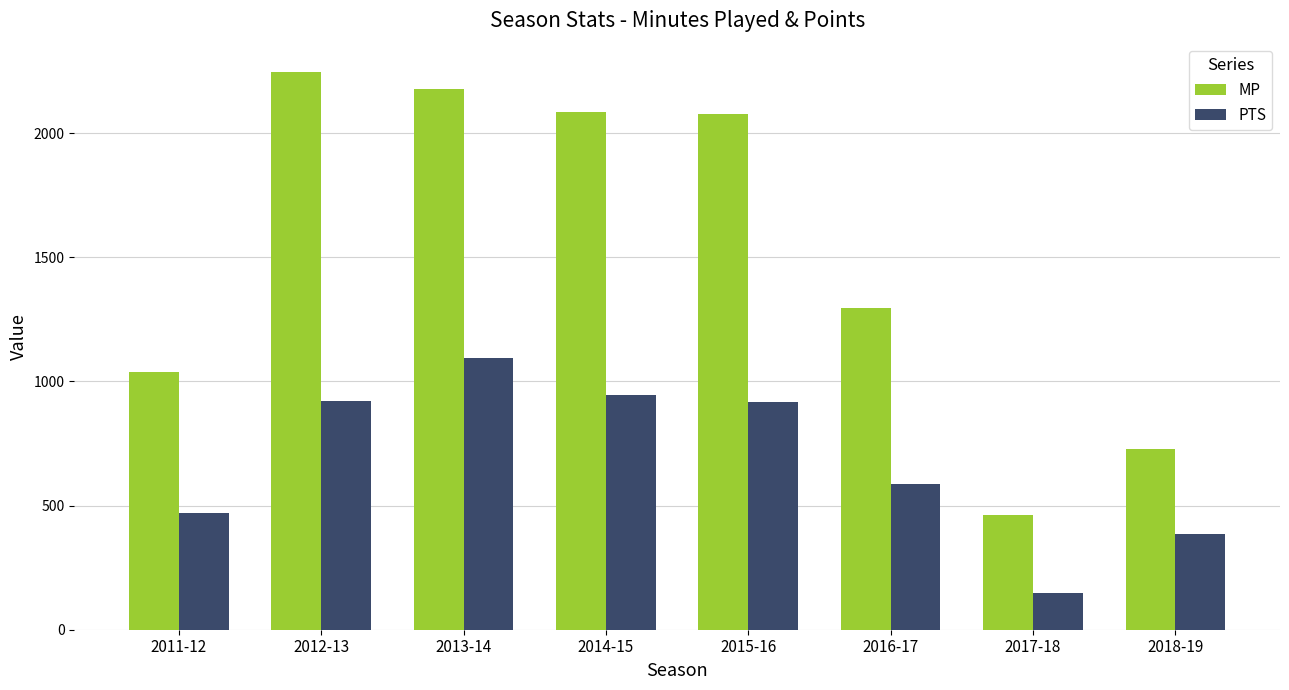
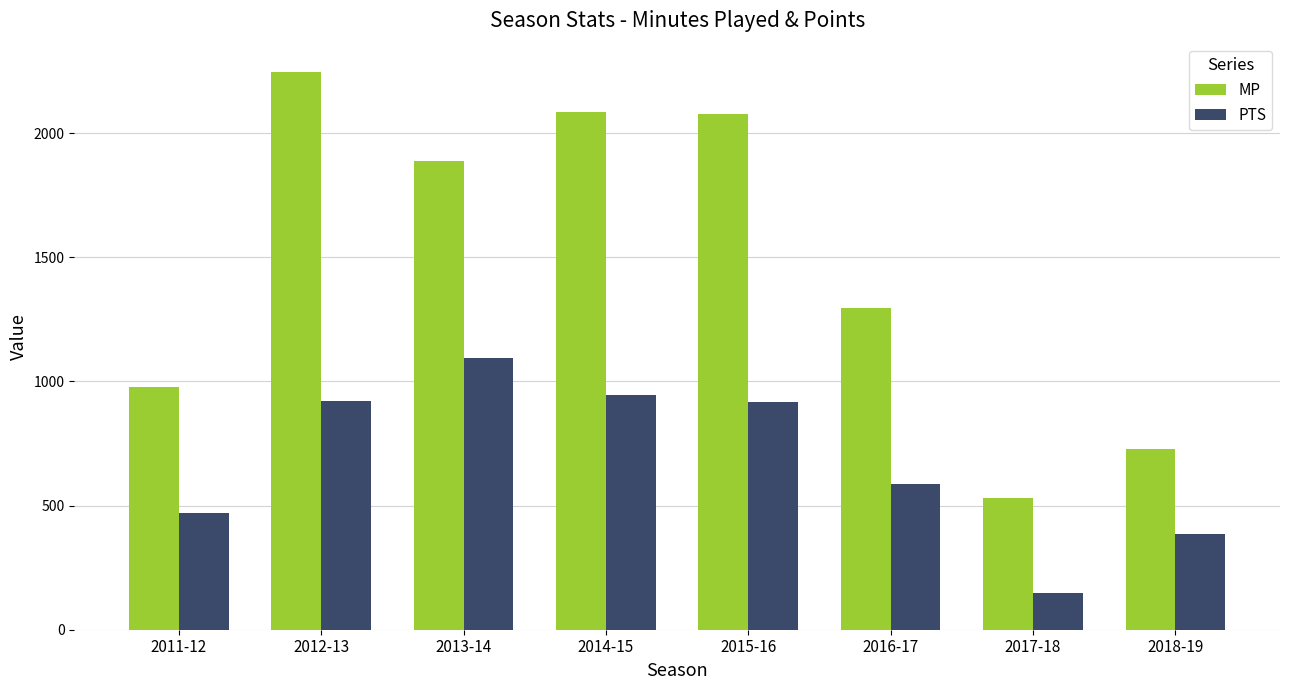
MP, 2011-12: 1040 -> 980
MP, 2013-14: 2180 -> 1890
MP, 2017-18: 460 -> 530
